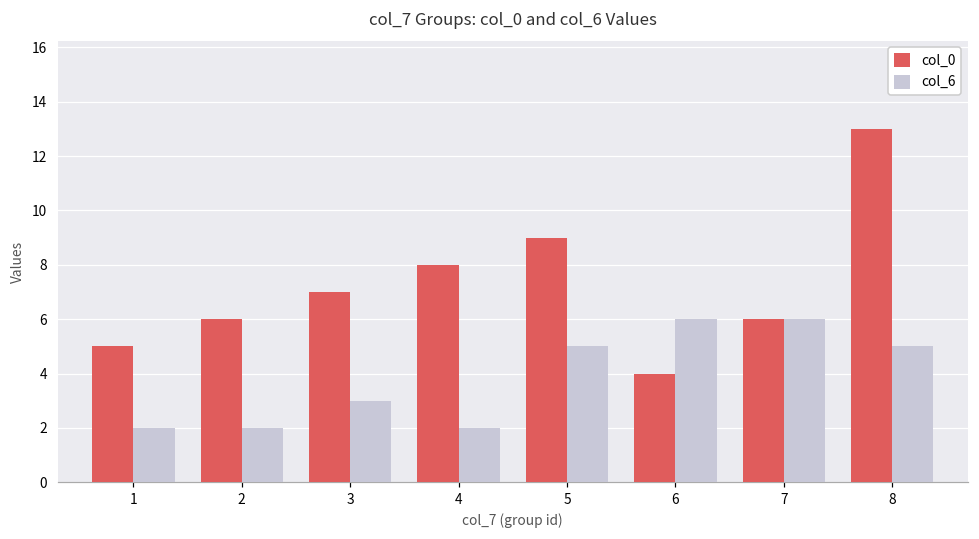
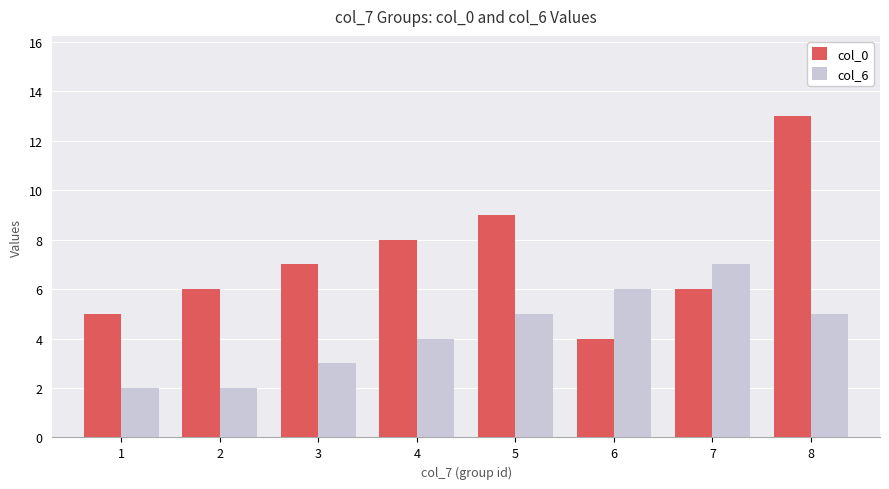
col_6, 4: 2 -> 4
col_6, 7: 6 -> 7
